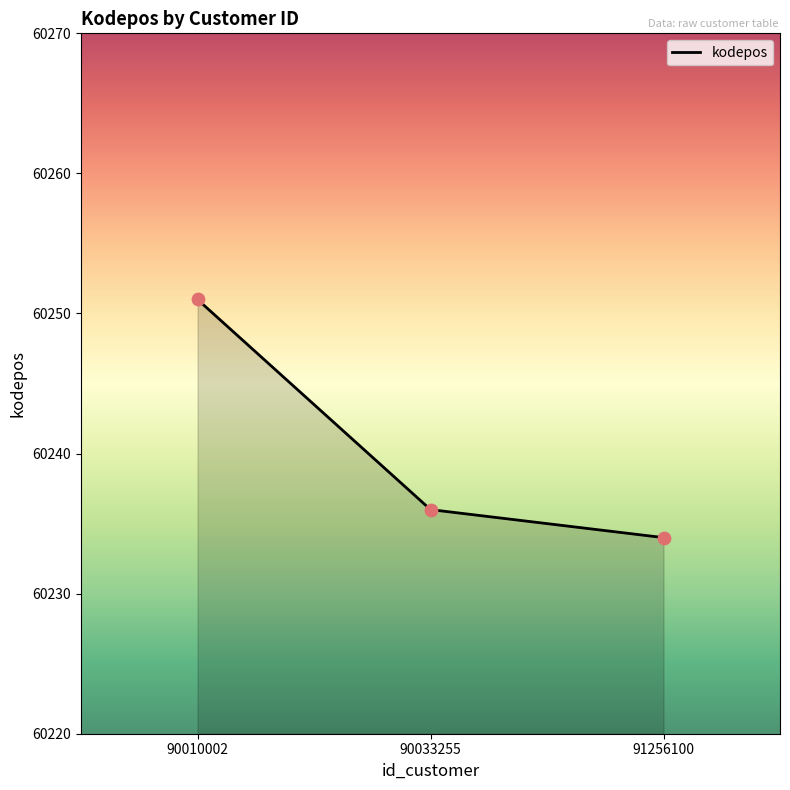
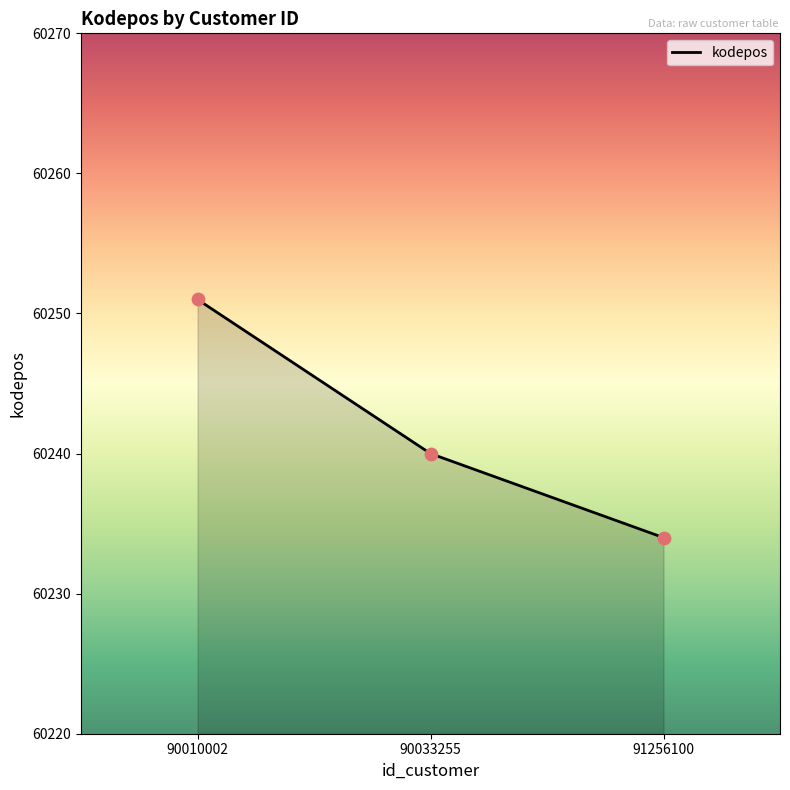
90033255: 60236 -> 60240
